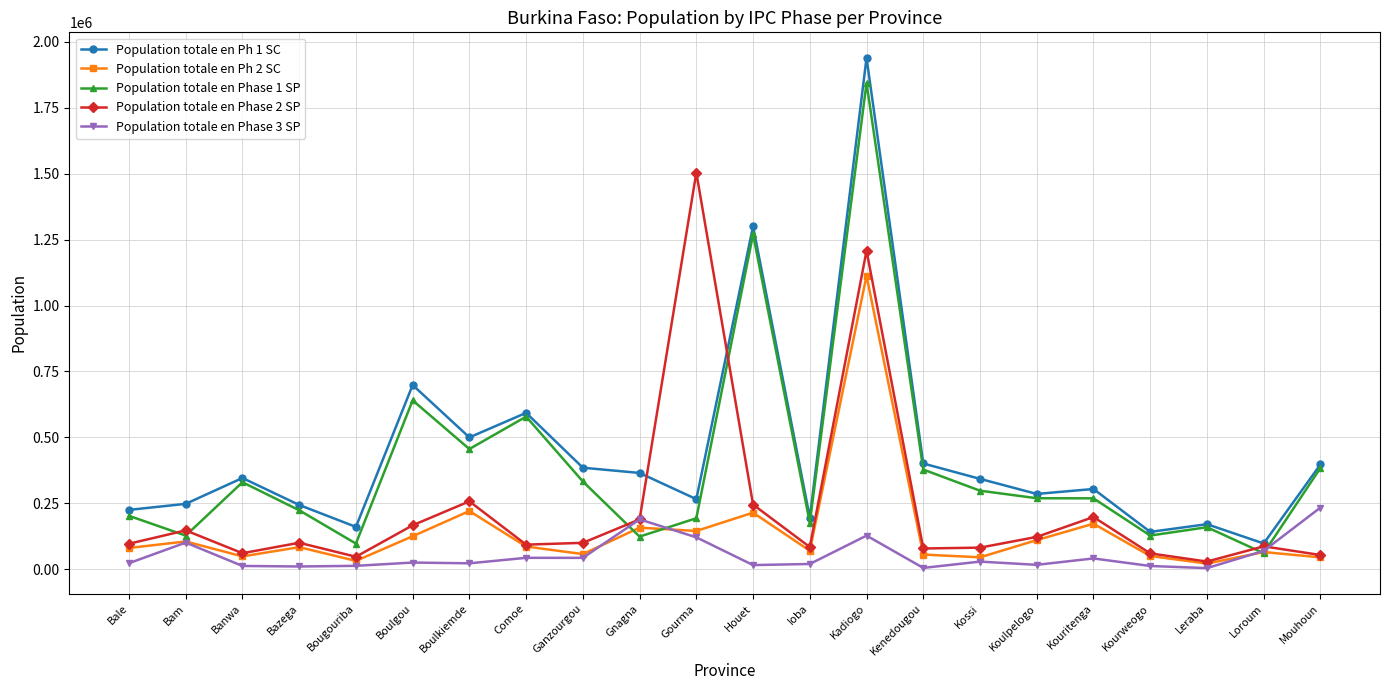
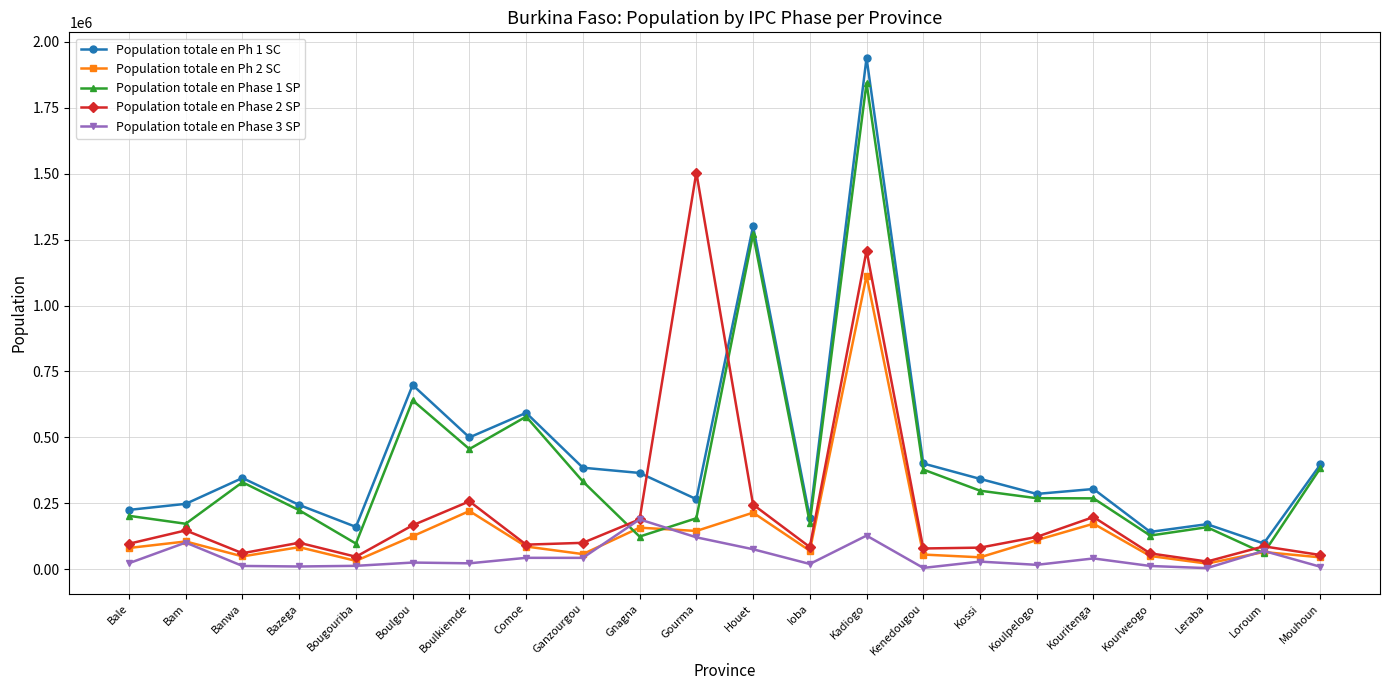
Population totale en Phase 1 SP, Bam: 130000 -> 170000
Population totale en Phase 3 SP, Houet: 20000 -> 80000
Population totale en Phase 3 SP, Mouhoun: 230000 -> 10000
